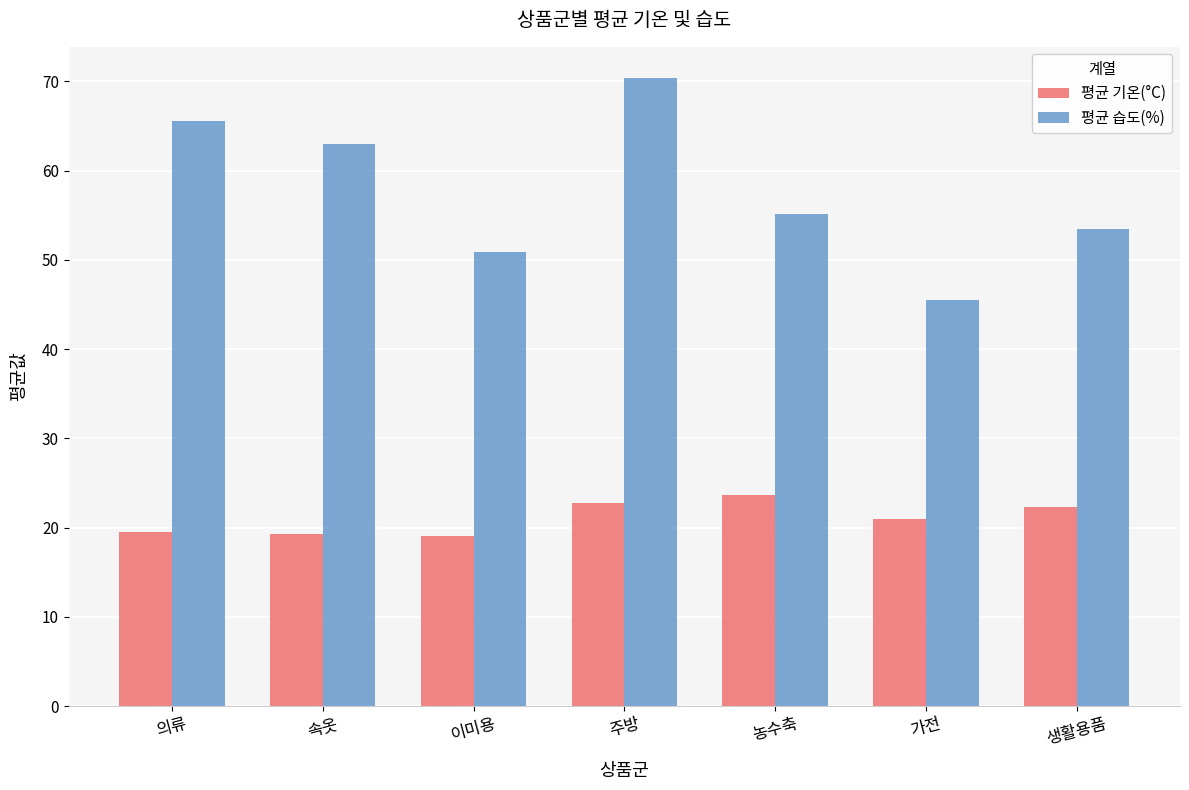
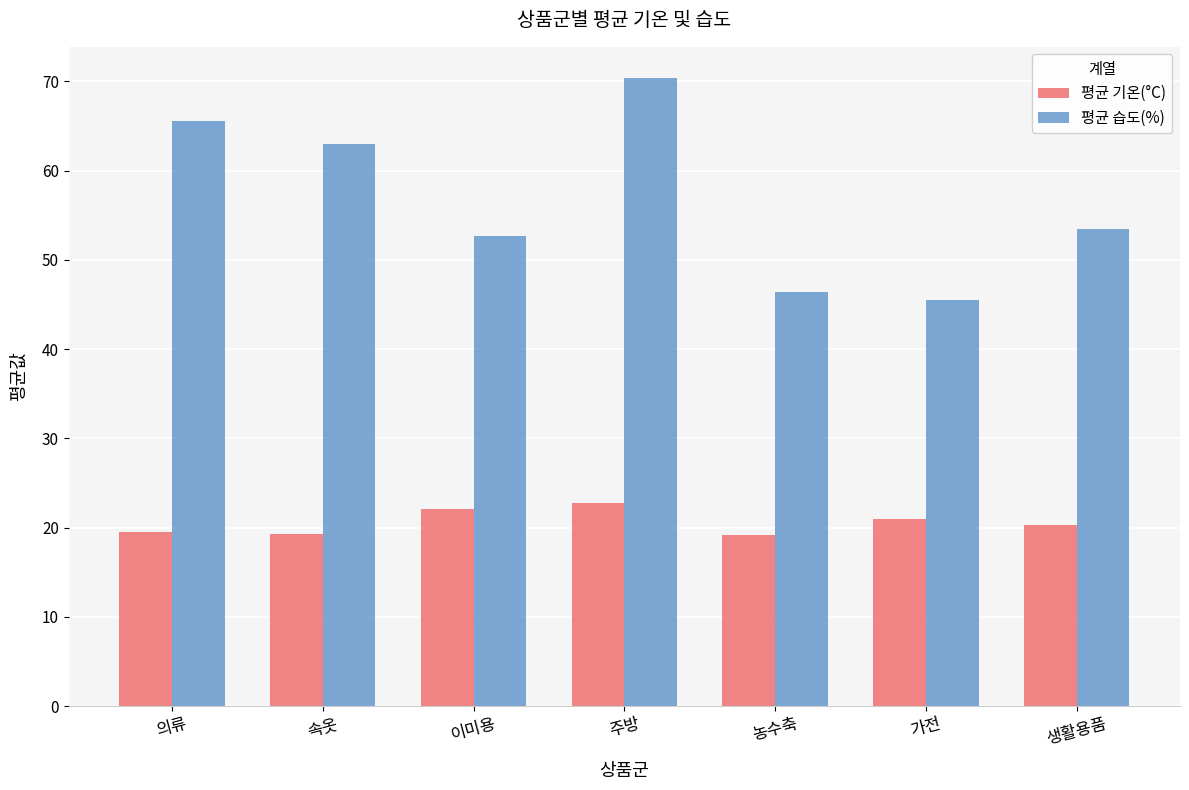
평균 기온(°C), 이미용: 19 -> 22
평균 습도(%), 이미용: 51 -> 53
평균 기온(°C), 농수축: 24 -> 19
평균 습도(%), 농수축: 55 -> 46
평균 기온(°C), 생활용품: 22 -> 20
